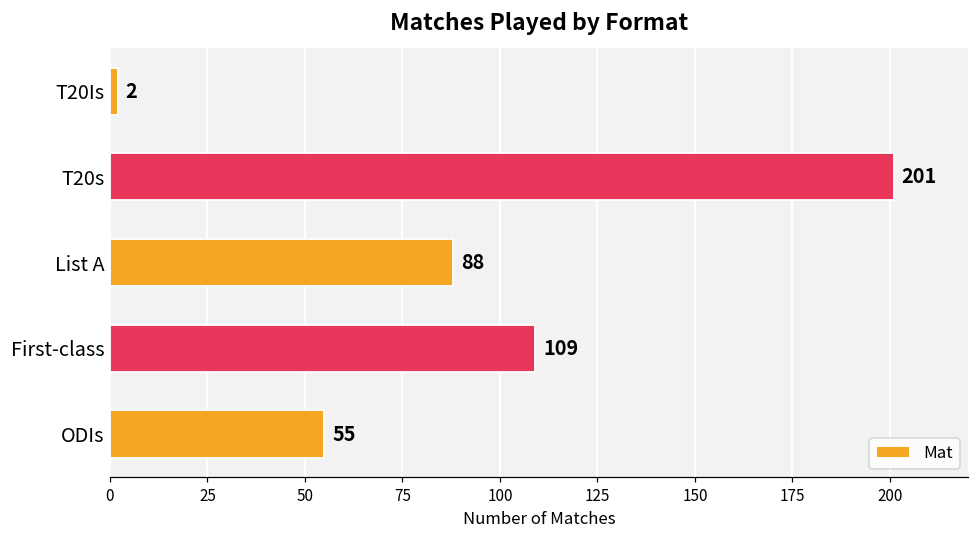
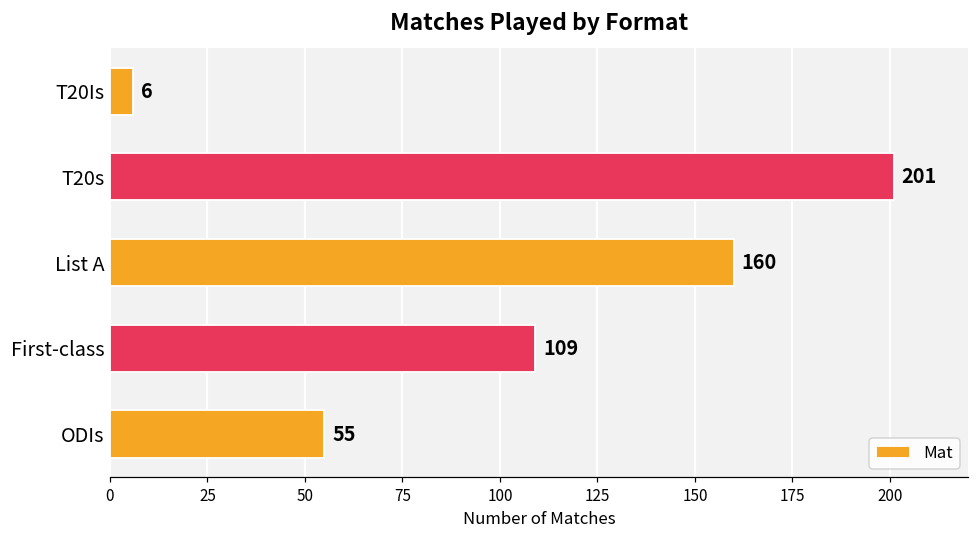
T20Is: 2 -> 6
List A: 88 -> 160
